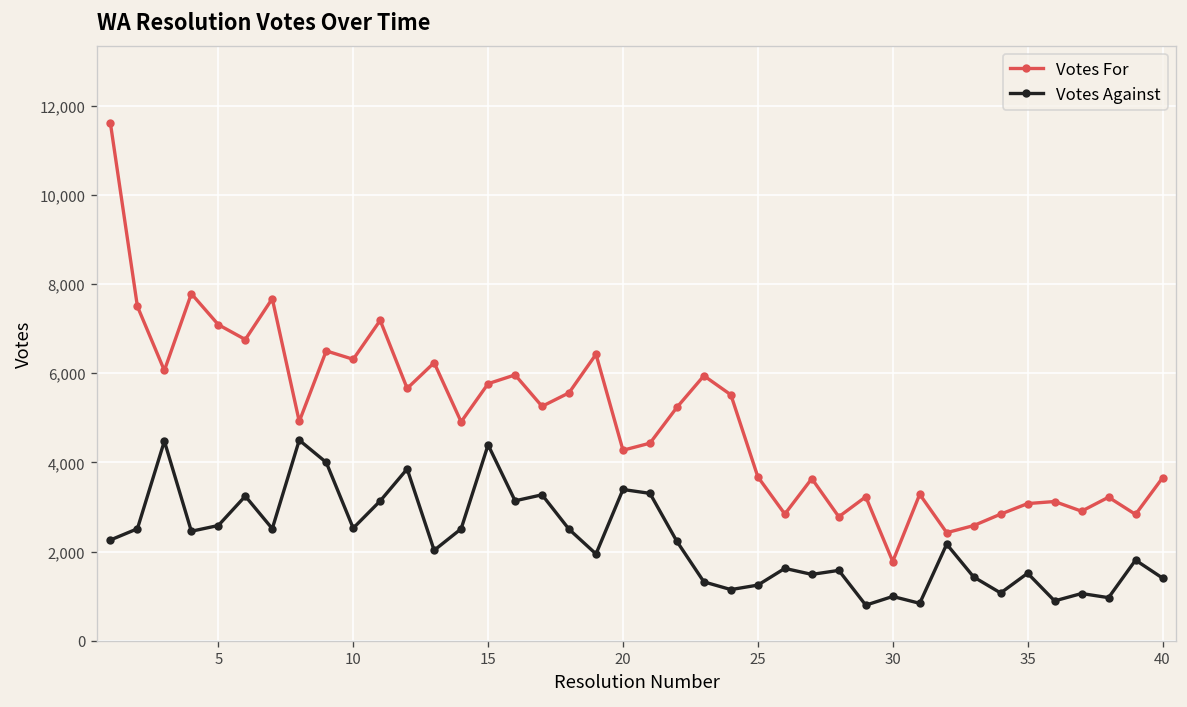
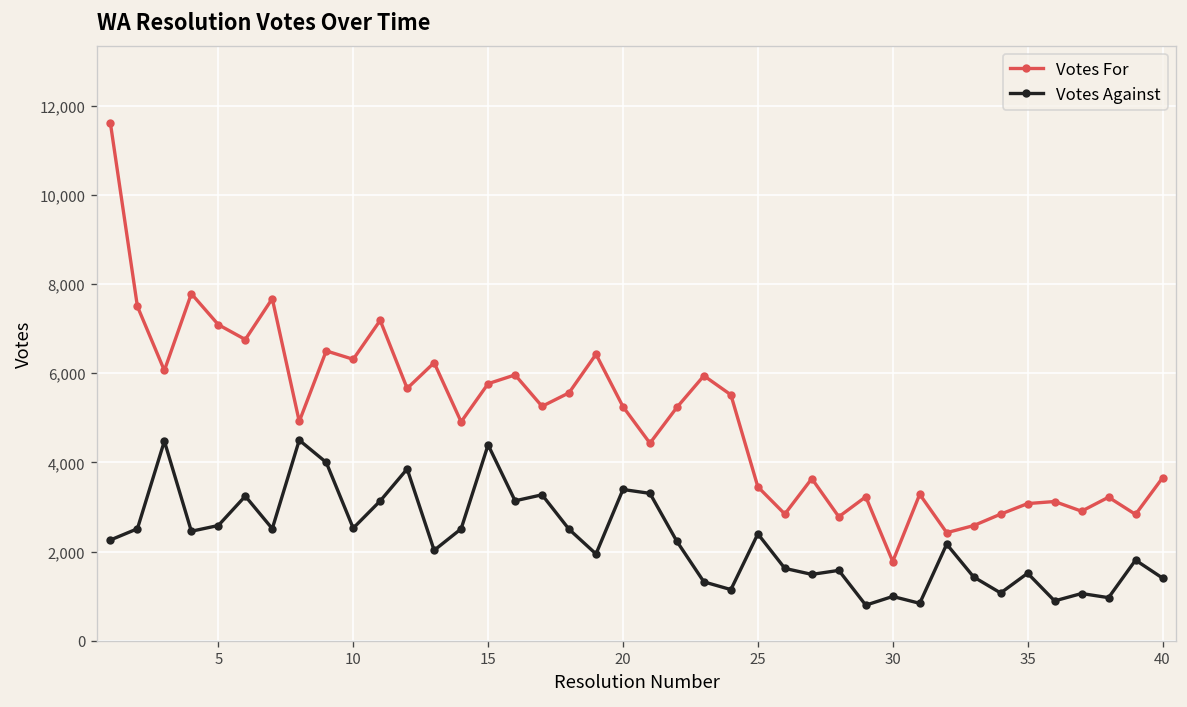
Votes For, 20: 4,300 -> 5,300
Votes For, 25: 3,700 -> 3,500
Votes Against, 25: 1,200 -> 2,400
